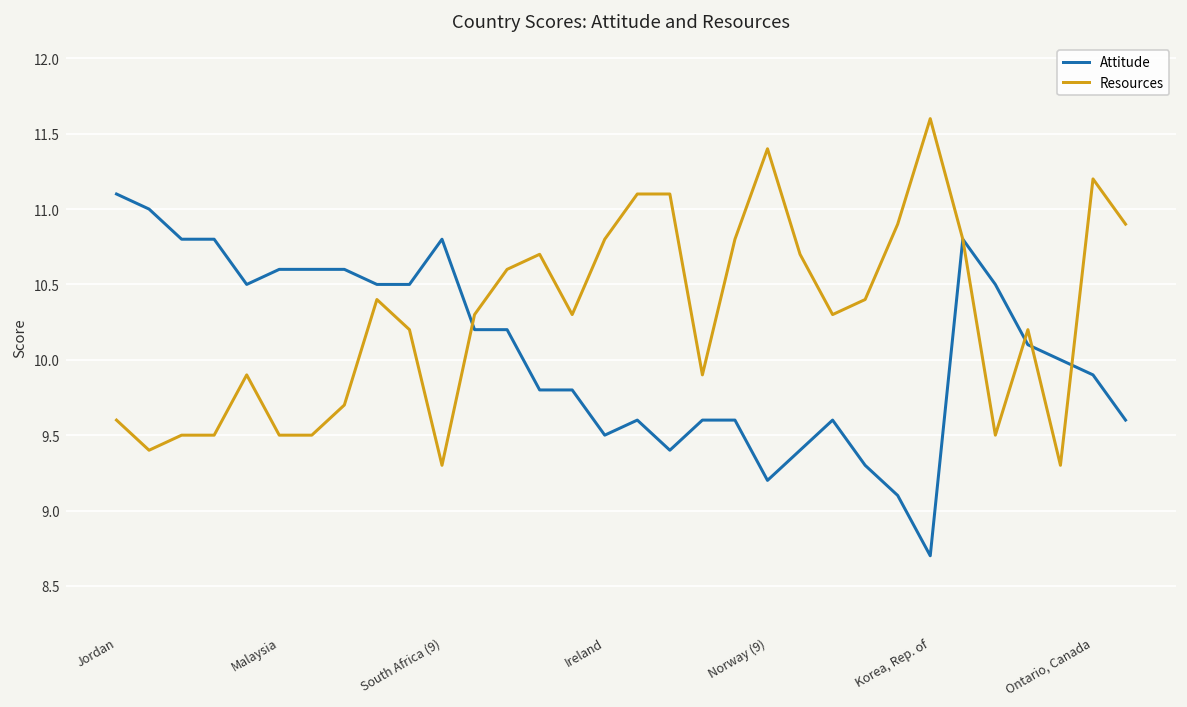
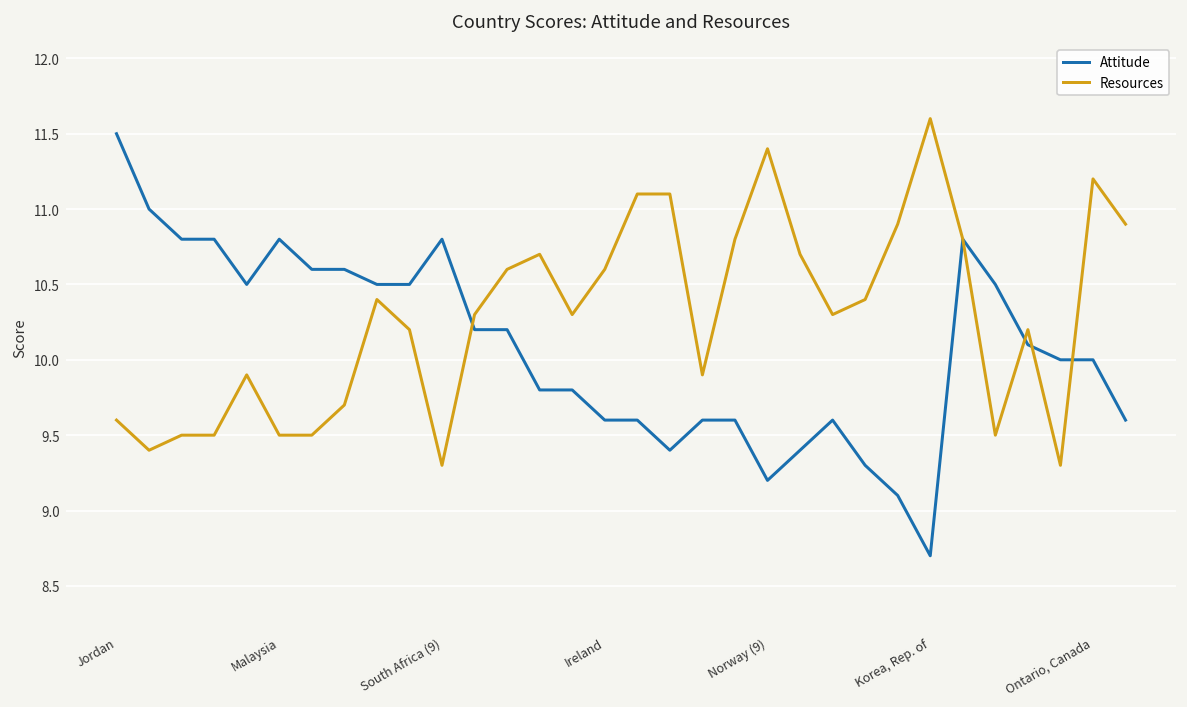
Attitude, Jordan: 11.1 -> 11.5
Attitude, Malaysia: 10.6 -> 10.8
Attitude, Ireland: 9.5 -> 9.6
Resources, Ireland: 10.8 -> 10.6
Attitude, Ontario, Canada: 9.9 -> 10.0
